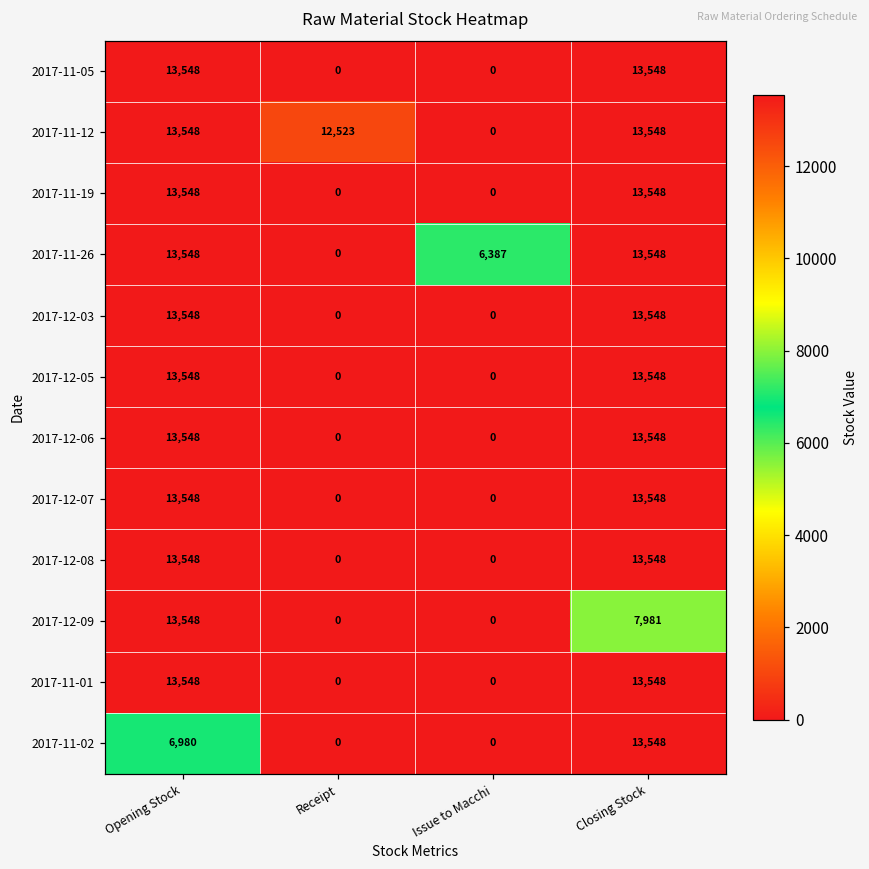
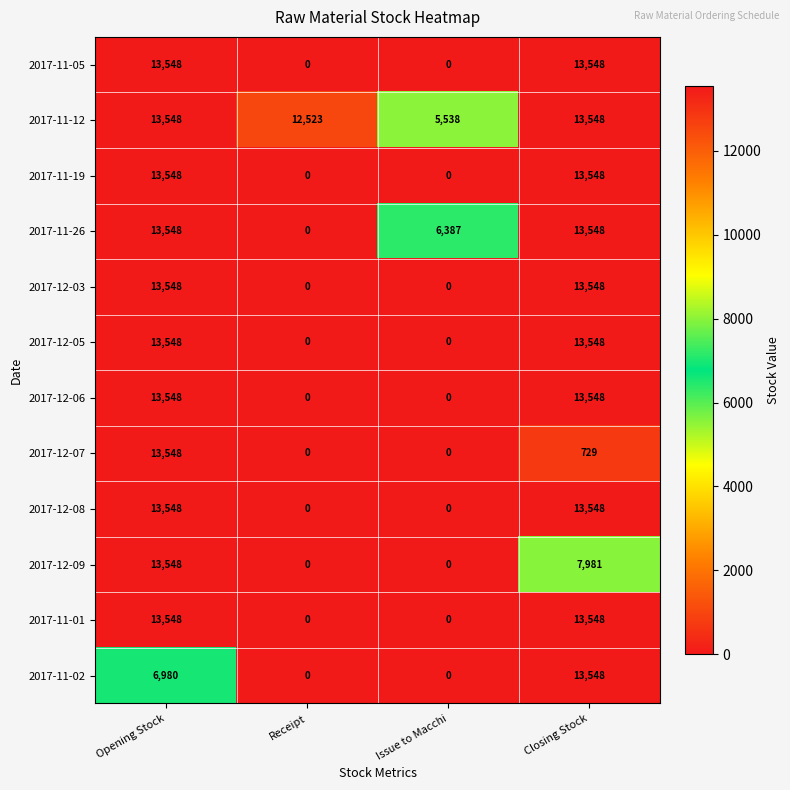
2017-11-12, Issue to Macchi: 0 -> 5,538
2017-12-07, Closing Stock: 13,548 -> 729
